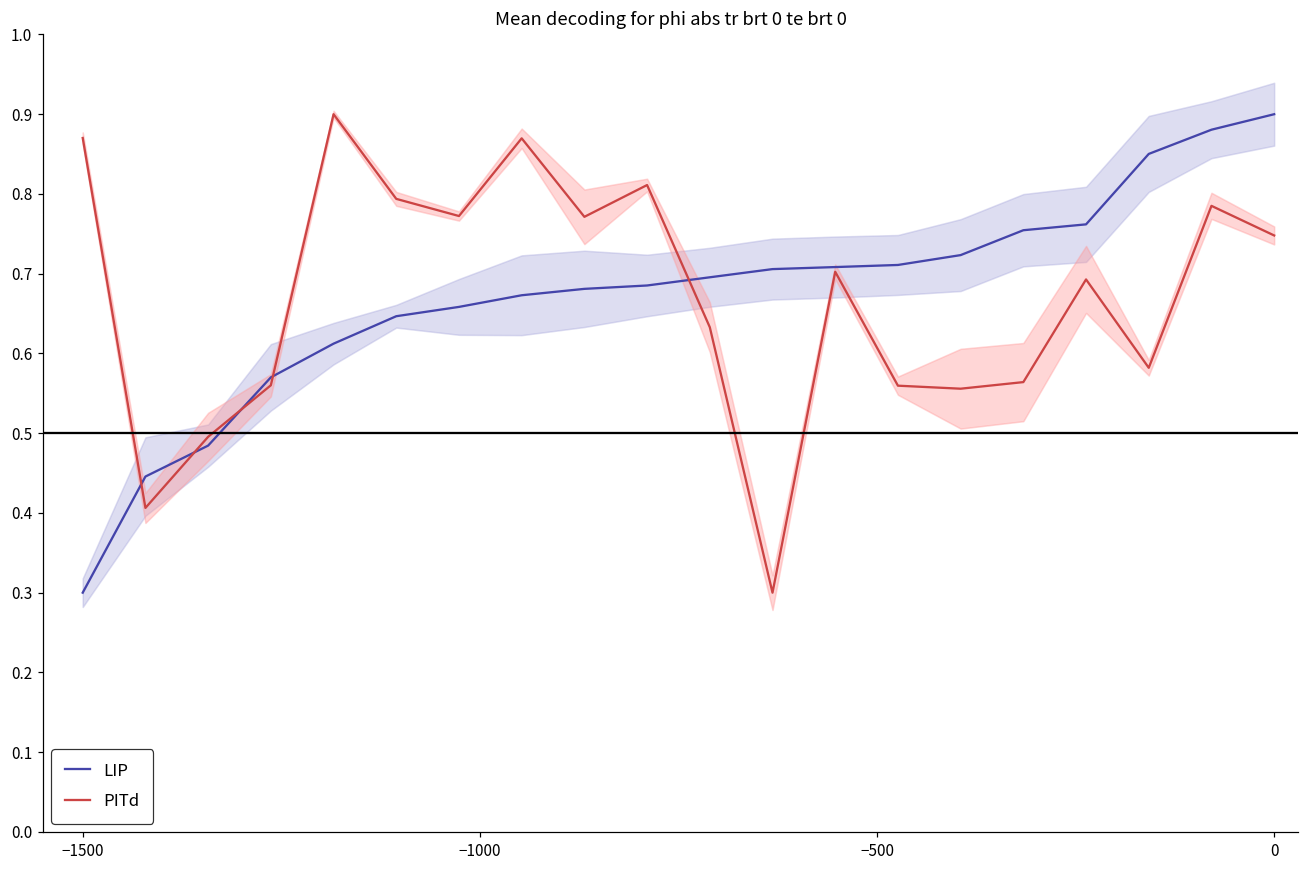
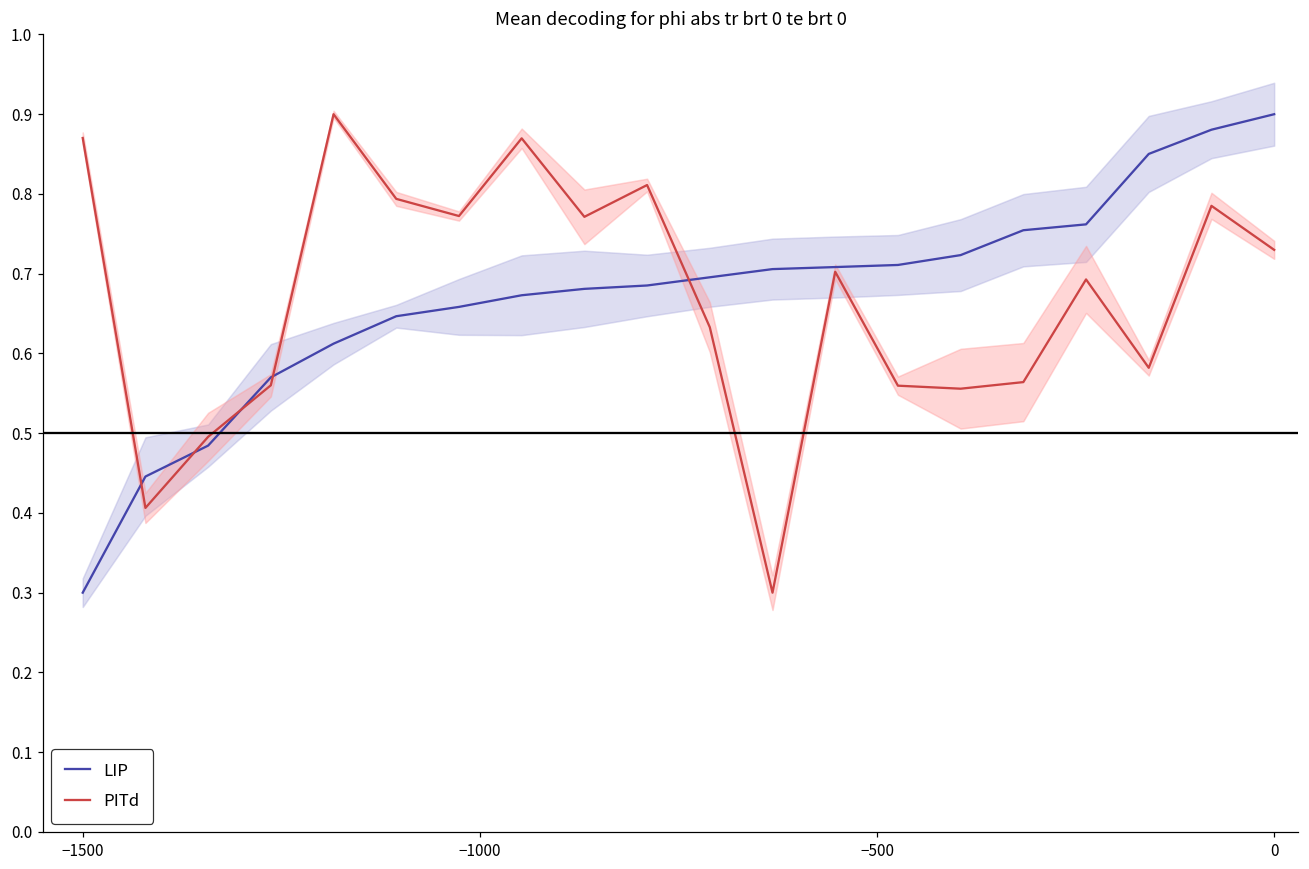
PITd, 0: 0.75 -> 0.73
